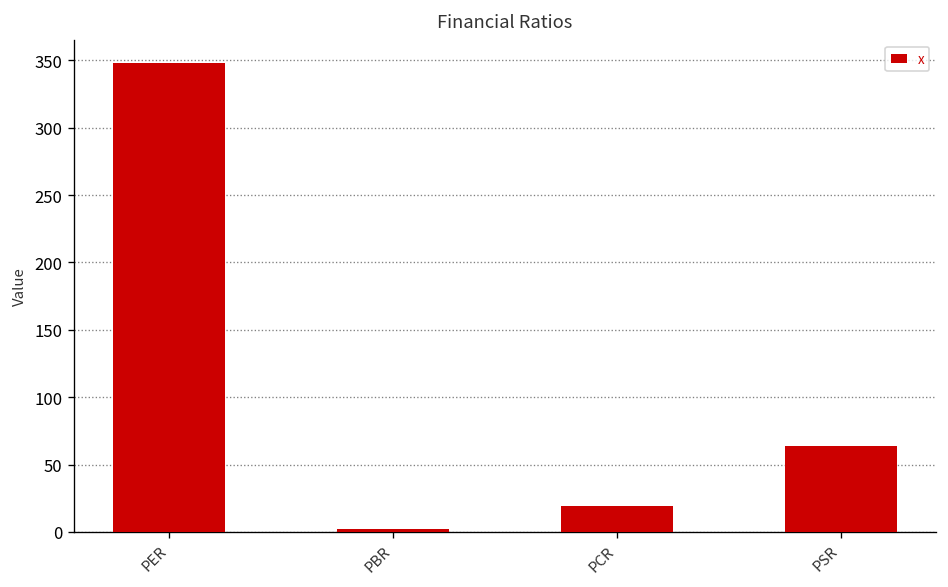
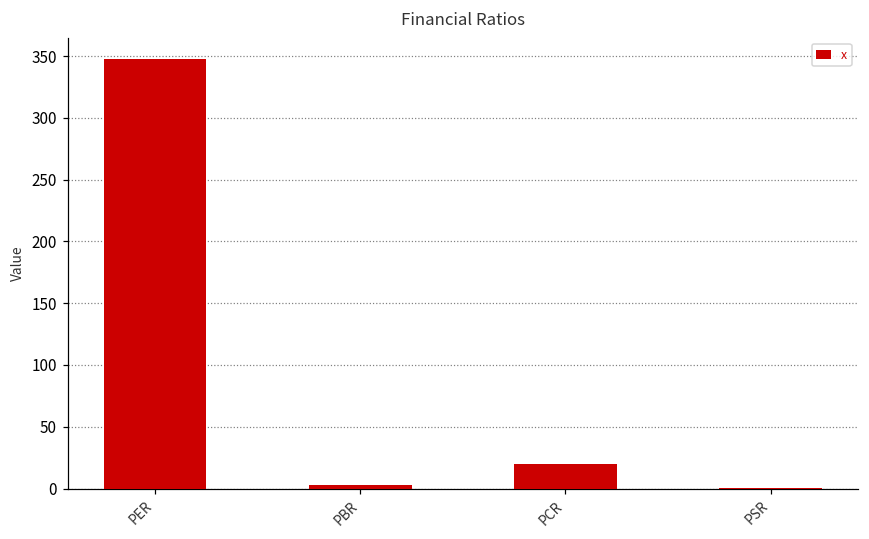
PSR: 63 -> 0
